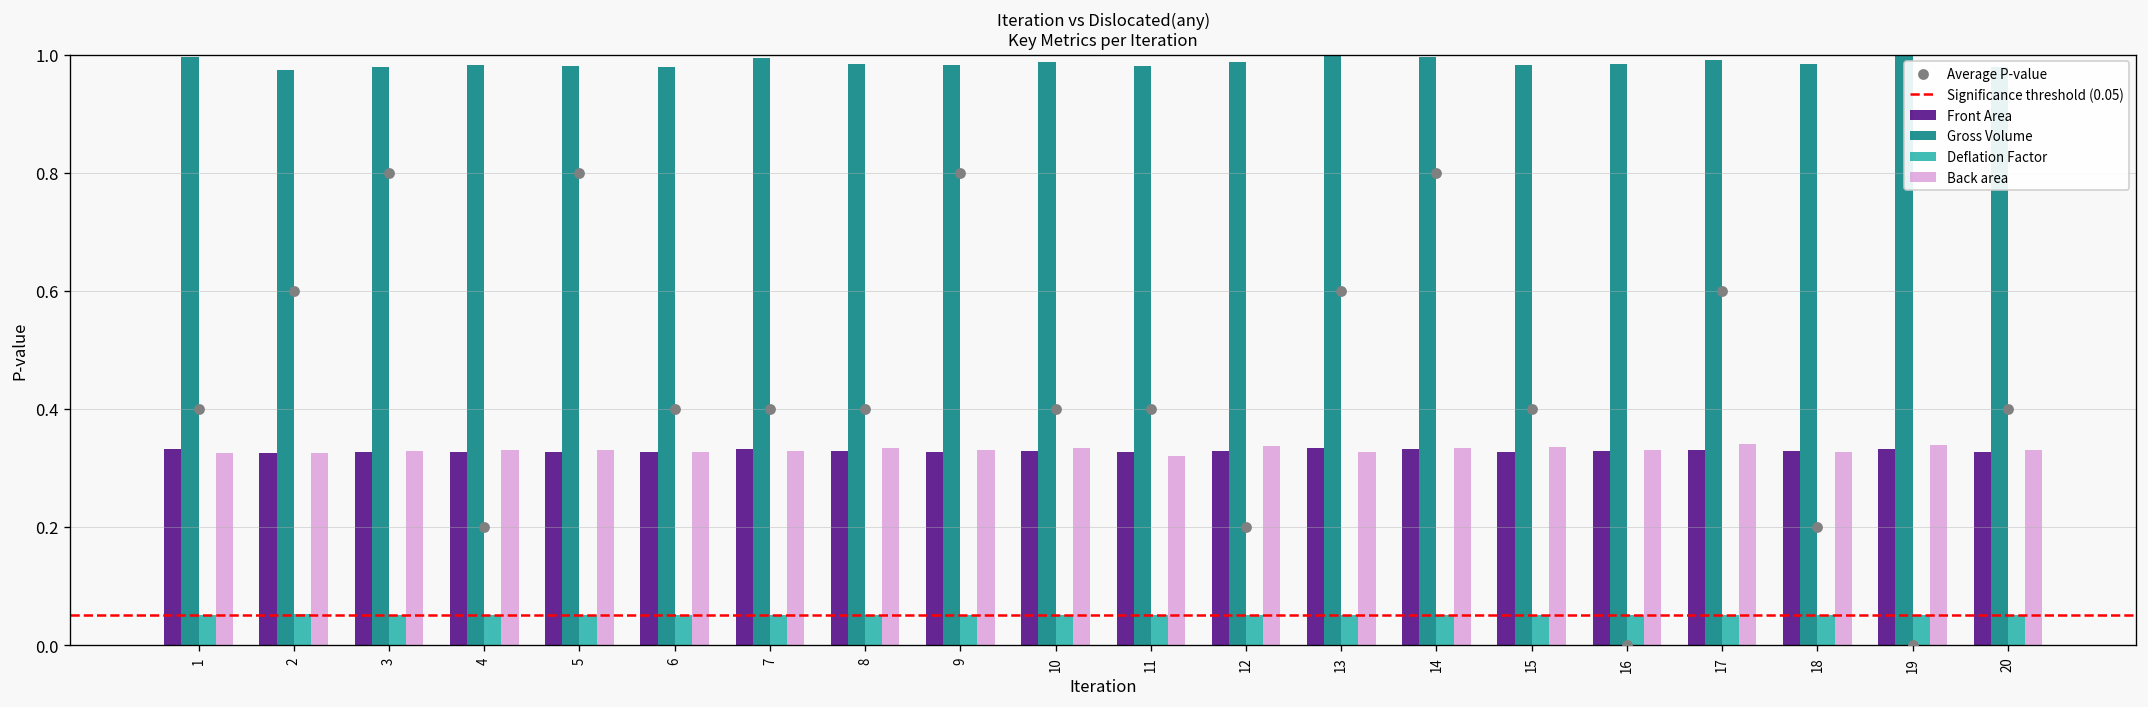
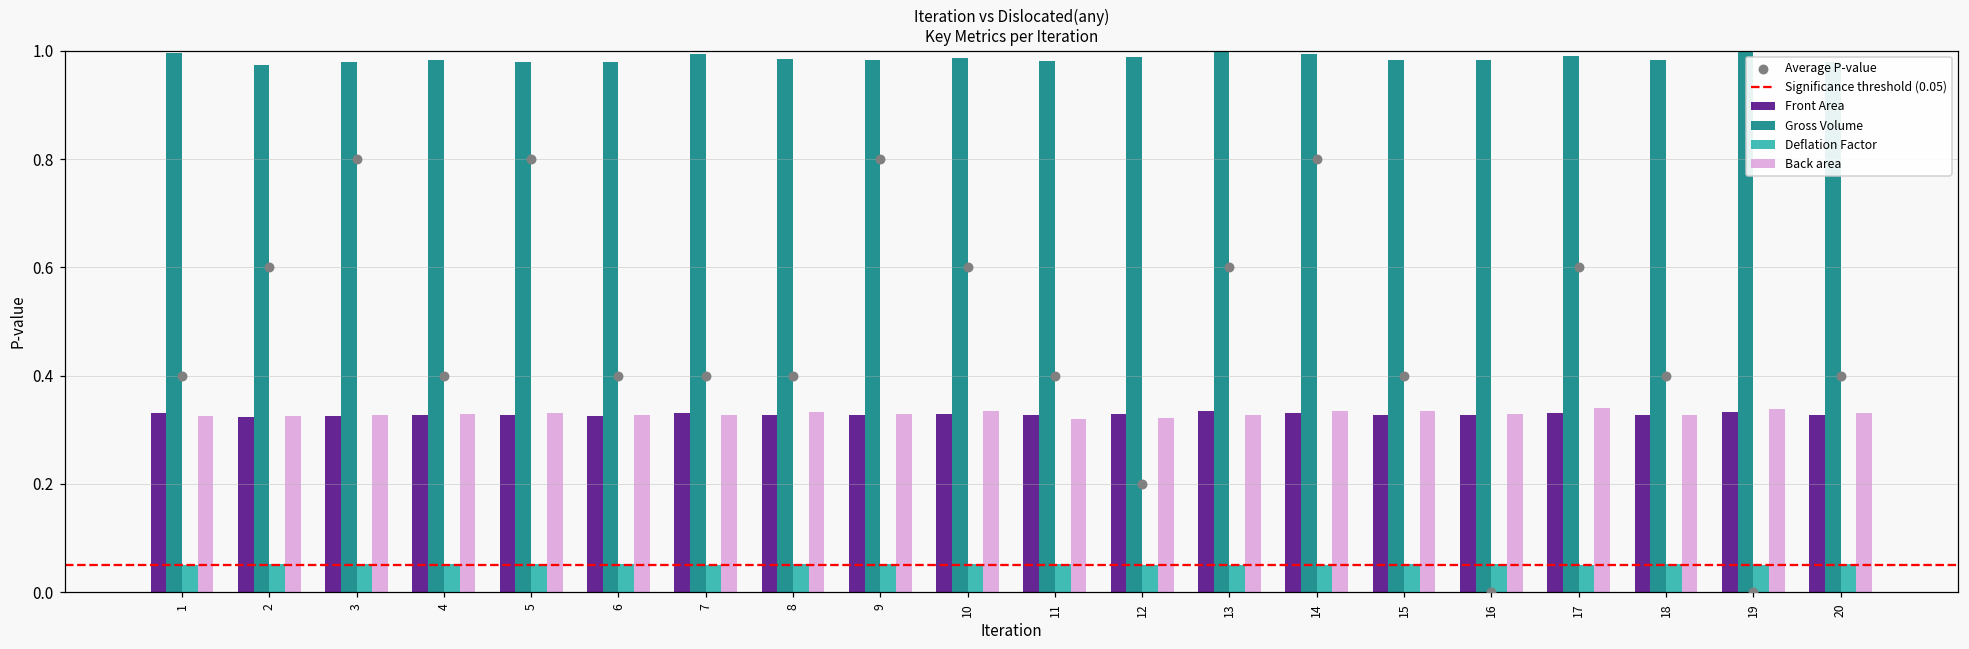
Average P-value, 4: 0.20 -> 0.40
Average P-value, 10: 0.40 -> 0.60
Back area, 12: 0.34 -> 0.32
Average P-value, 18: 0.20 -> 0.40
